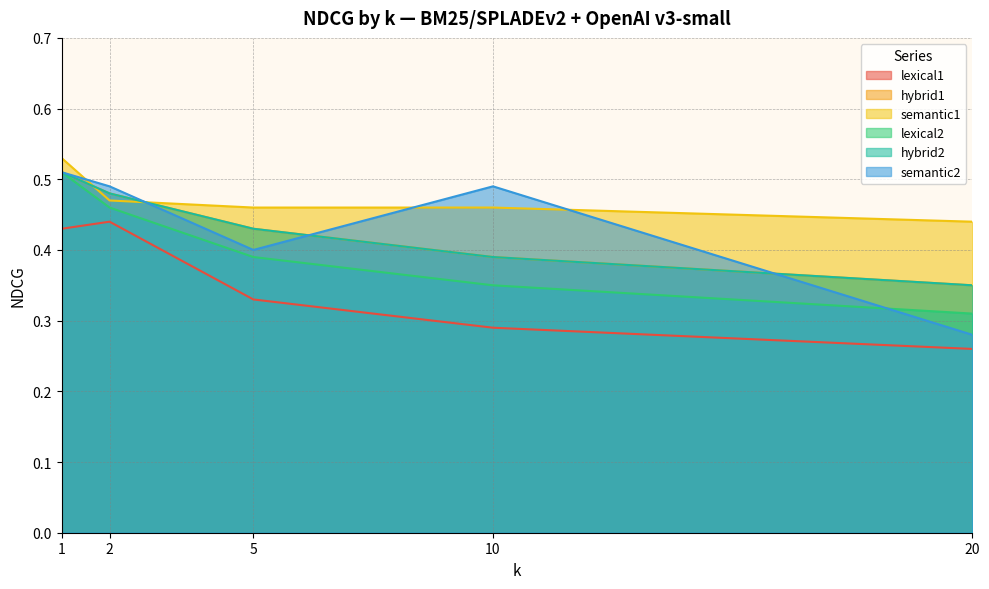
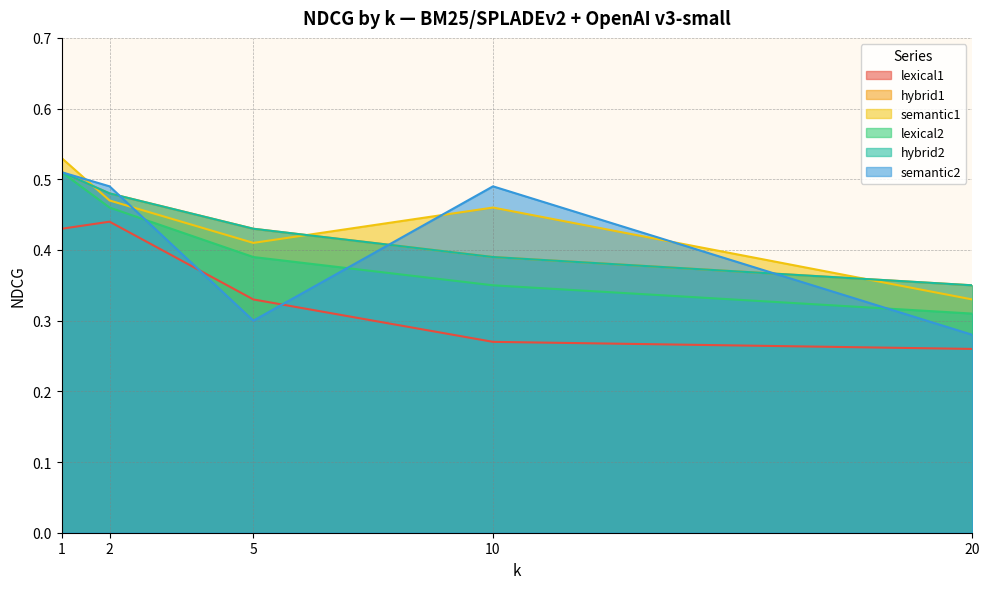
semantic1, 5: 0.46 -> 0.41
semantic2, 5: 0.4 -> 0.3
lexical1, 10: 0.29 -> 0.27
semantic1, 20: 0.44 -> 0.33
